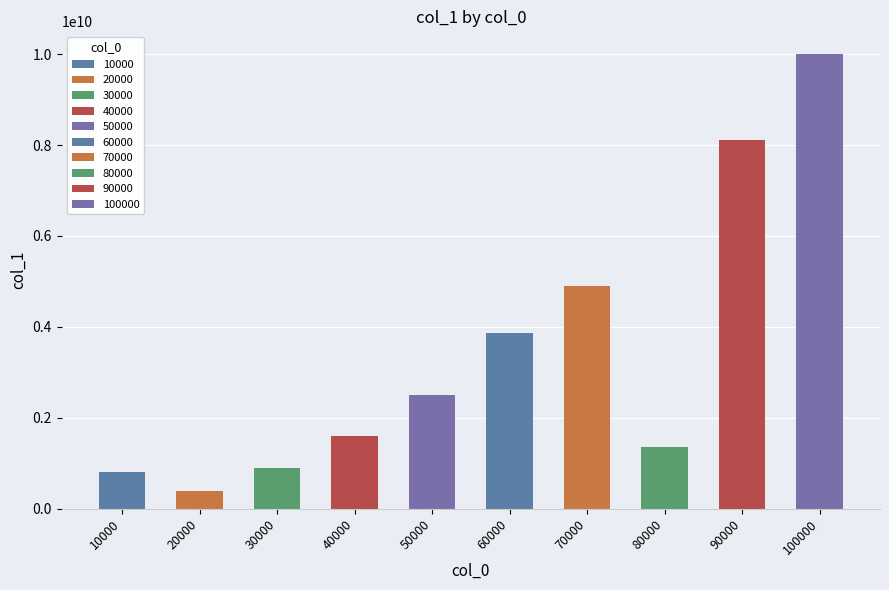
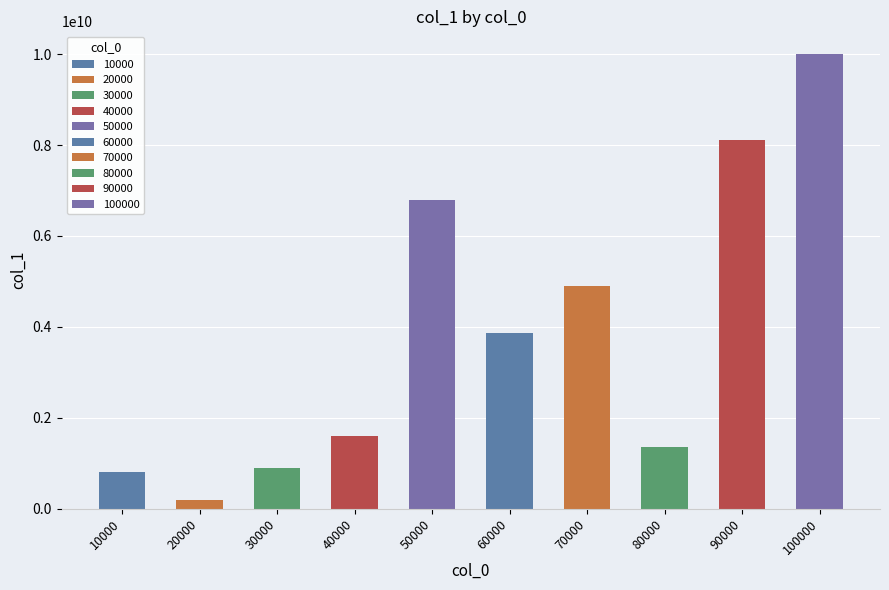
20000: 400000000 -> 200000000
50000: 2500000000 -> 6800000000
